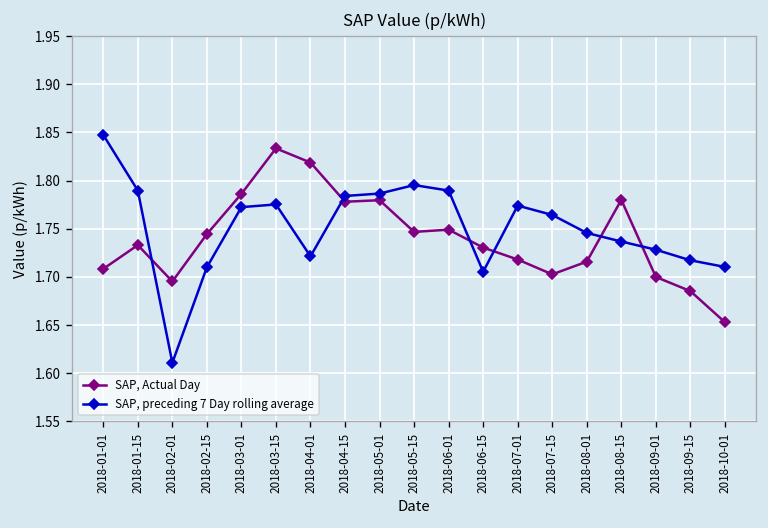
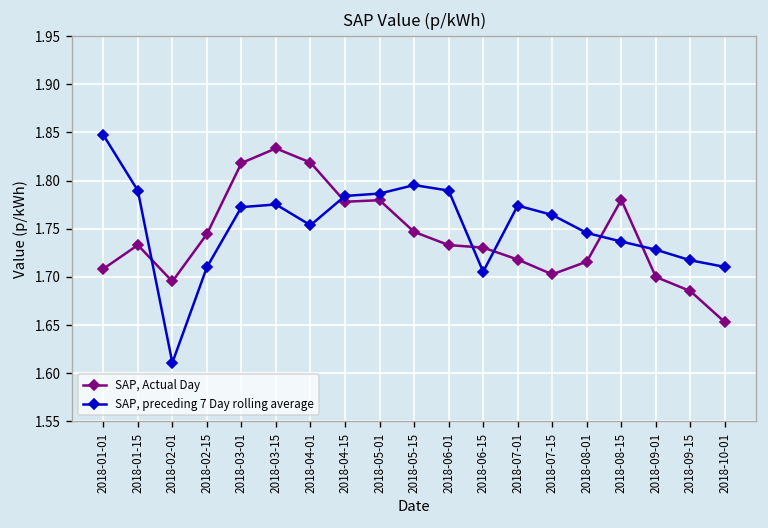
SAP, Actual Day, 2018-03-01: 1.79 -> 1.82
SAP, preceding 7 Day rolling average, 2018-04-01: 1.72 -> 1.75
SAP, Actual Day, 2018-06-01: 1.75 -> 1.73
